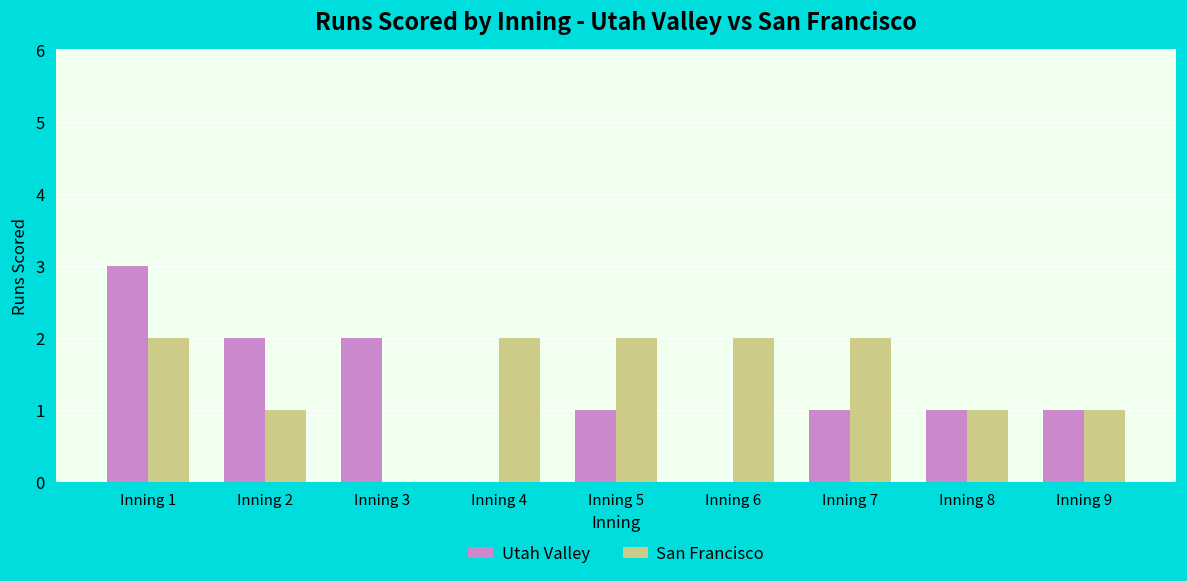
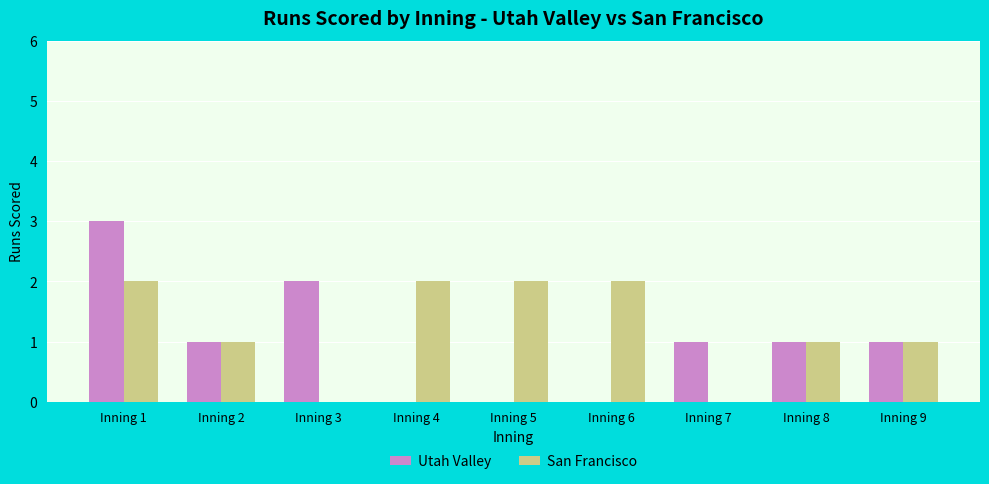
Utah Valley, Inning 2: 2 -> 1
Utah Valley, Inning 5: 1 -> 0
San Francisco, Inning 7: 2 -> 0
